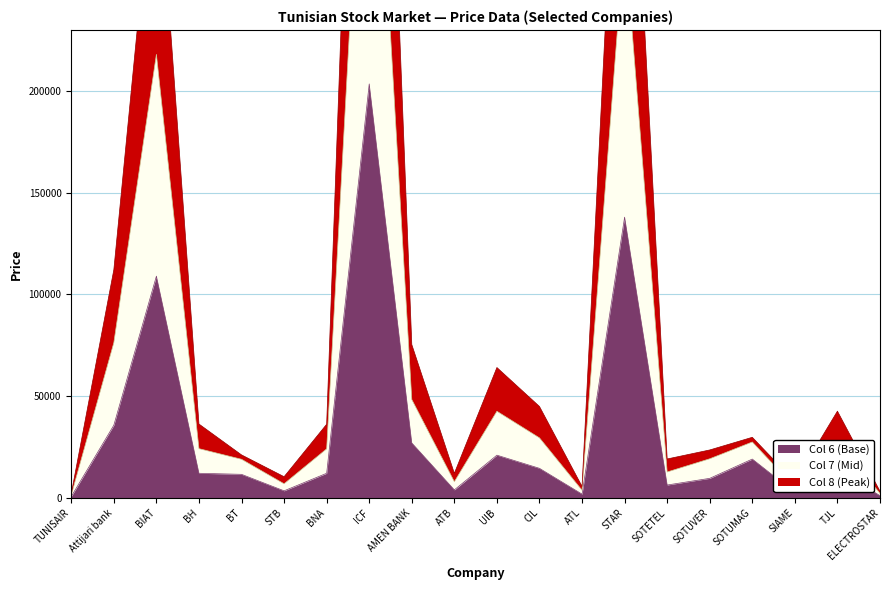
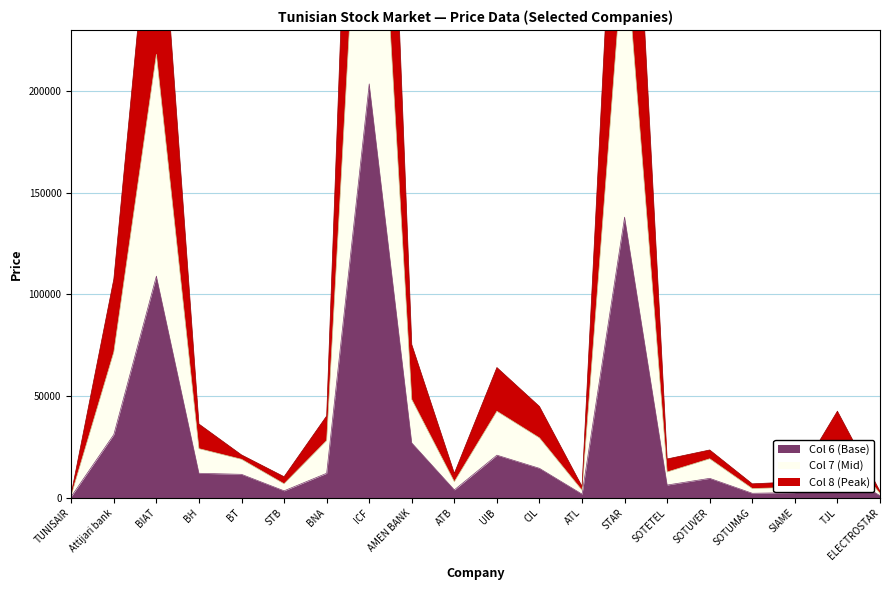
Col 6 (Base), Attijari bank: 36000 -> 31000
Col 7 (Mid), BNA: 12000 -> 16000
Col 6 (Base), SOTUMAG: 19000 -> 2000
Col 7 (Mid), SOTUMAG: 8000 -> 2000
